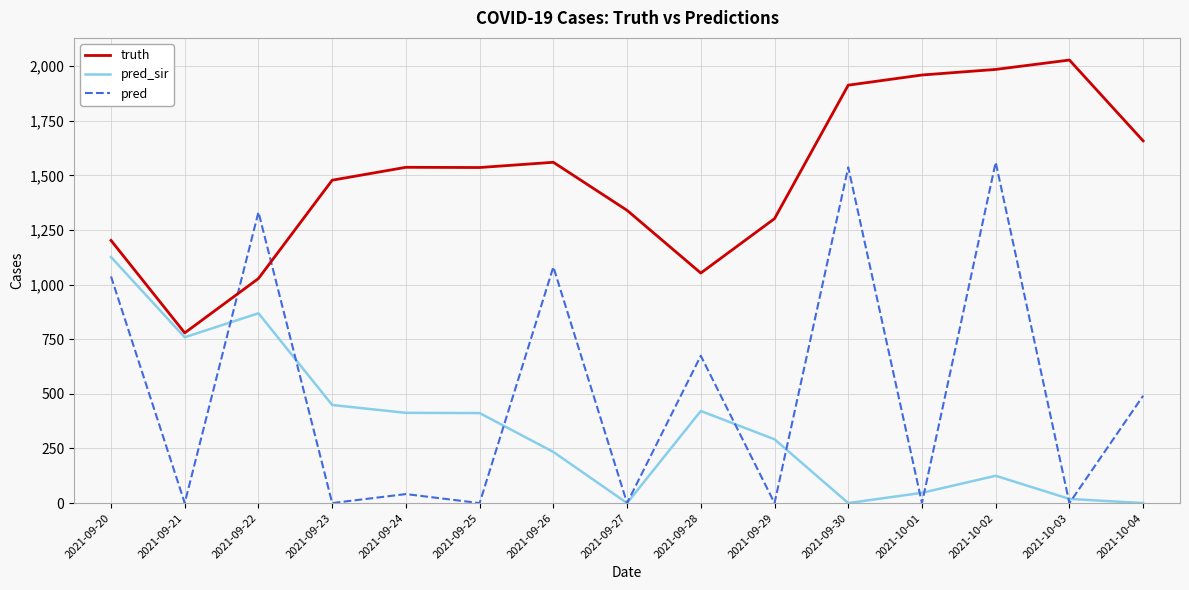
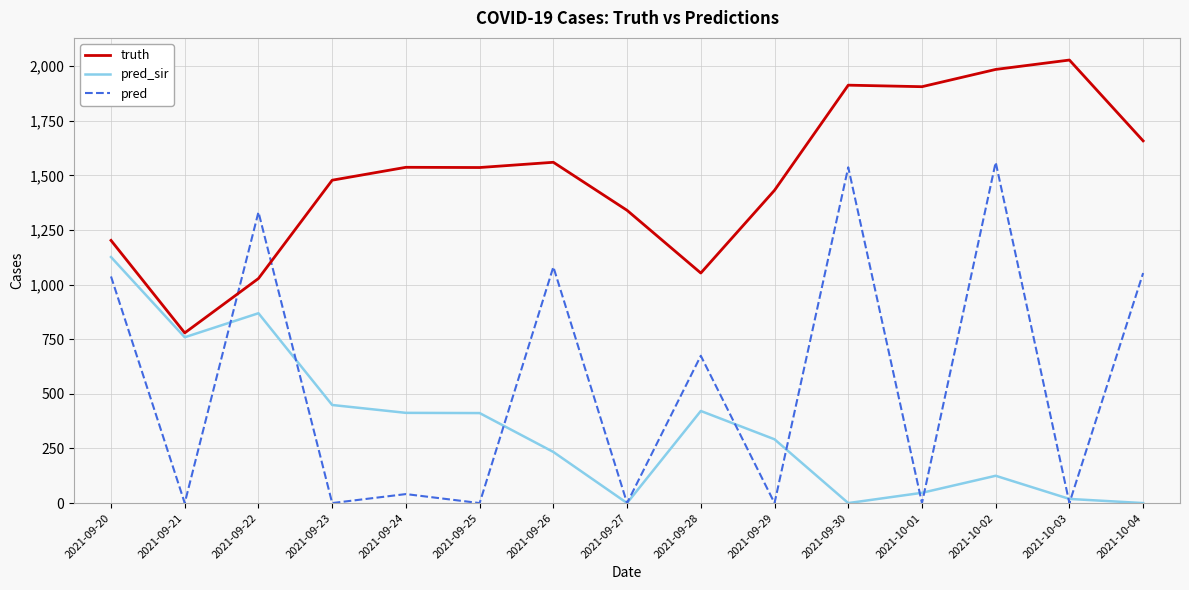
truth, 2021-09-29: 1,300 -> 1,430
truth, 2021-10-01: 1,960 -> 1,910
pred, 2021-10-04: 490 -> 1,050
